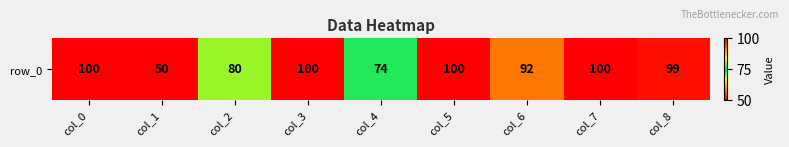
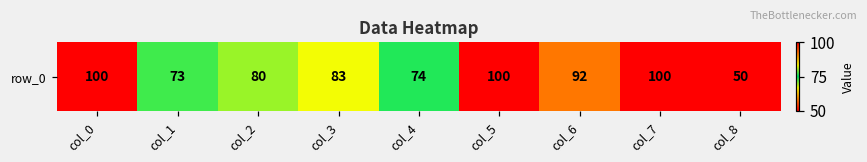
row_0, col_1: 50 -> 73
row_0, col_3: 100 -> 83
row_0, col_8: 99 -> 50
